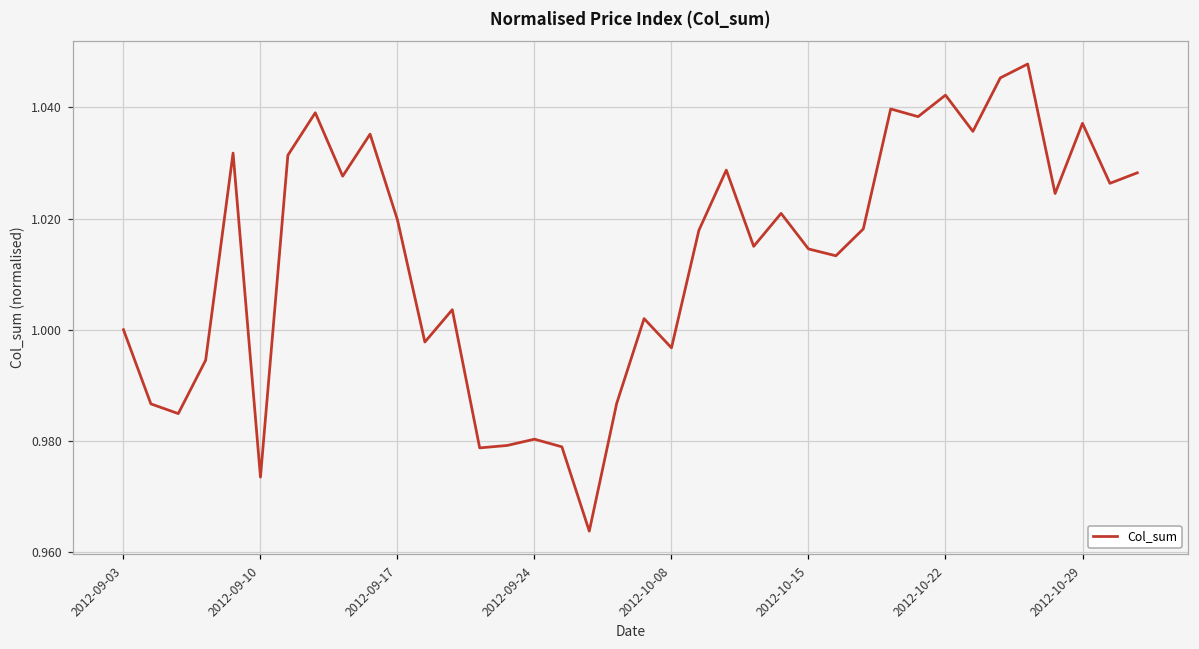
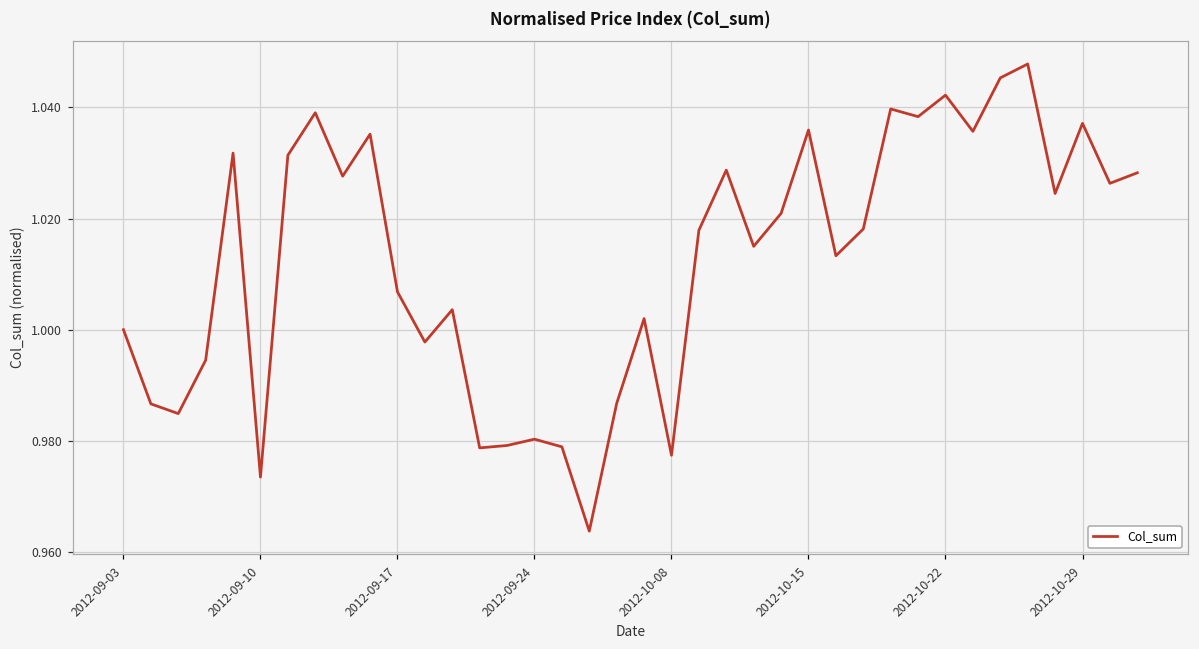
2012-09-17: 1.020 -> 1.007
2012-10-08: 0.997 -> 0.977
2012-10-15: 1.015 -> 1.036
